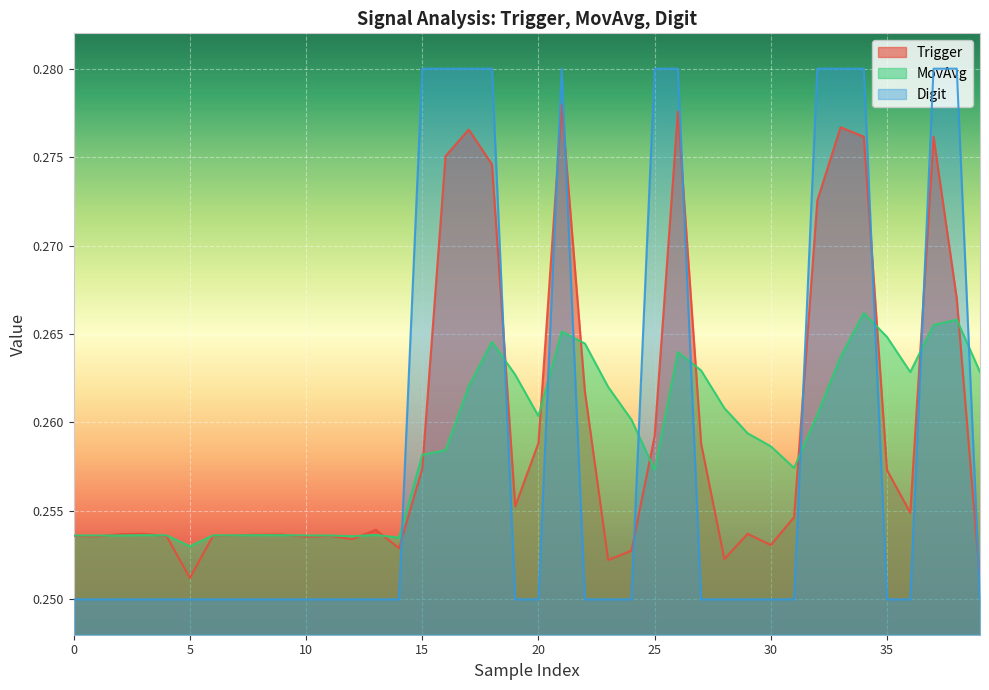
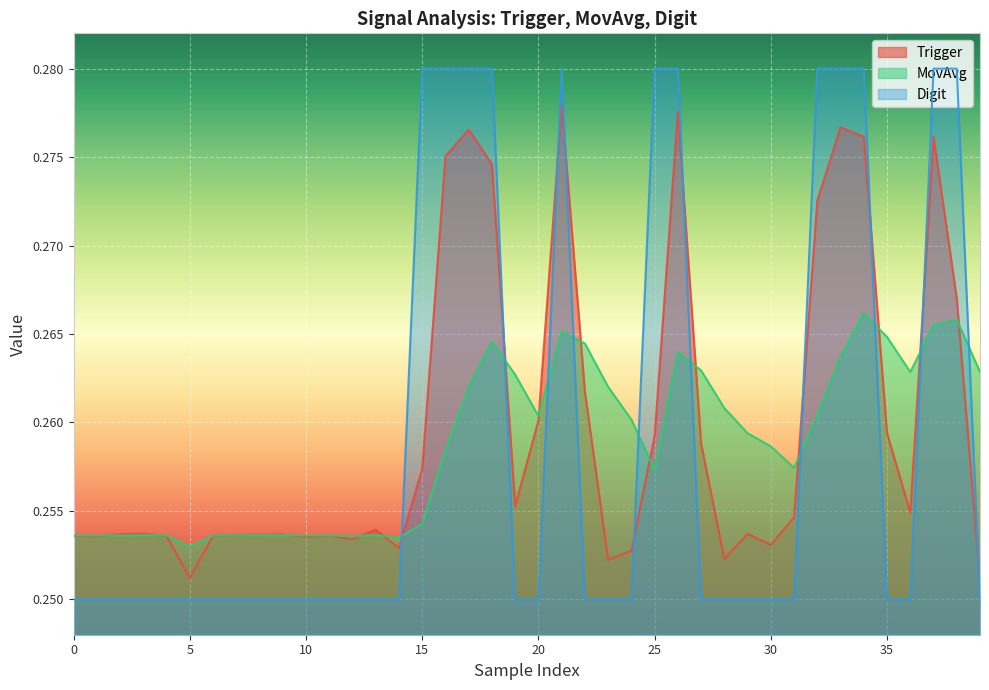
MovAvg, 15: 0.2582 -> 0.2543
Trigger, 20: 0.2588 -> 0.2601
Trigger, 35: 0.2573 -> 0.2594
